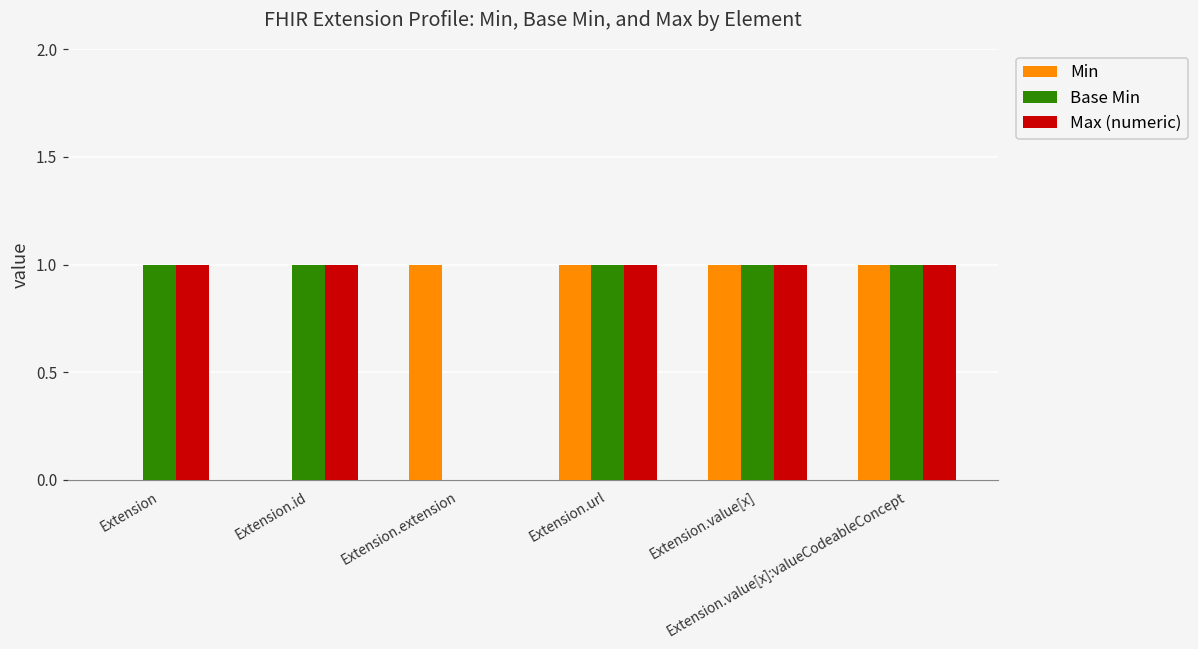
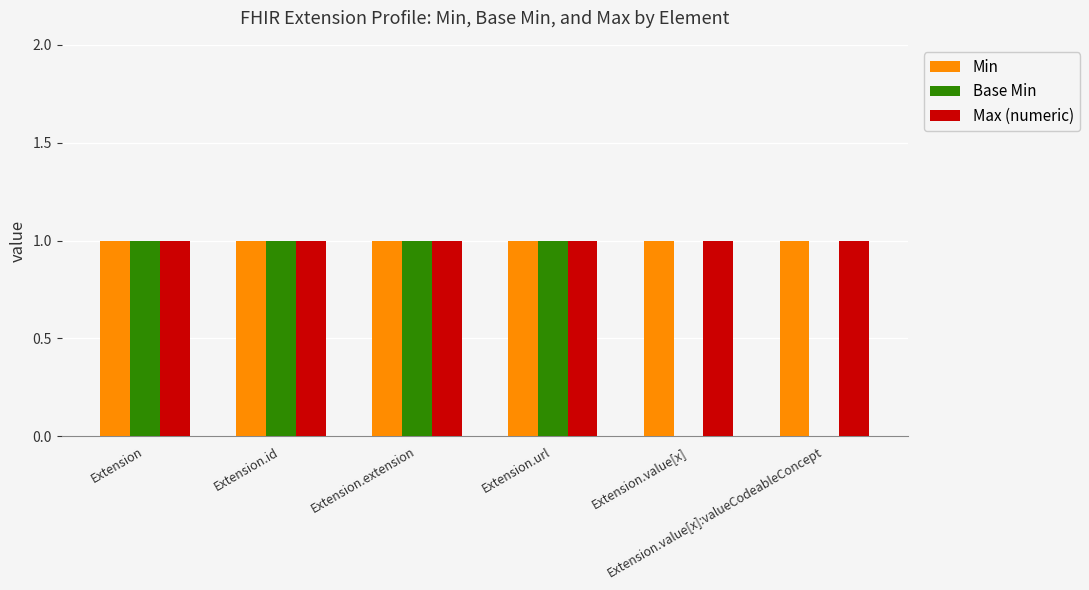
Min, Extension: 0 -> 1
Min, Extension.id: 0 -> 1
Base Min, Extension.extension: 0 -> 1
Max (numeric), Extension.extension: 0 -> 1
Base Min, Extension.value[x]: 1 -> 0
Base Min, Extension.value[x]:valueCodeableConcept: 1 -> 0
